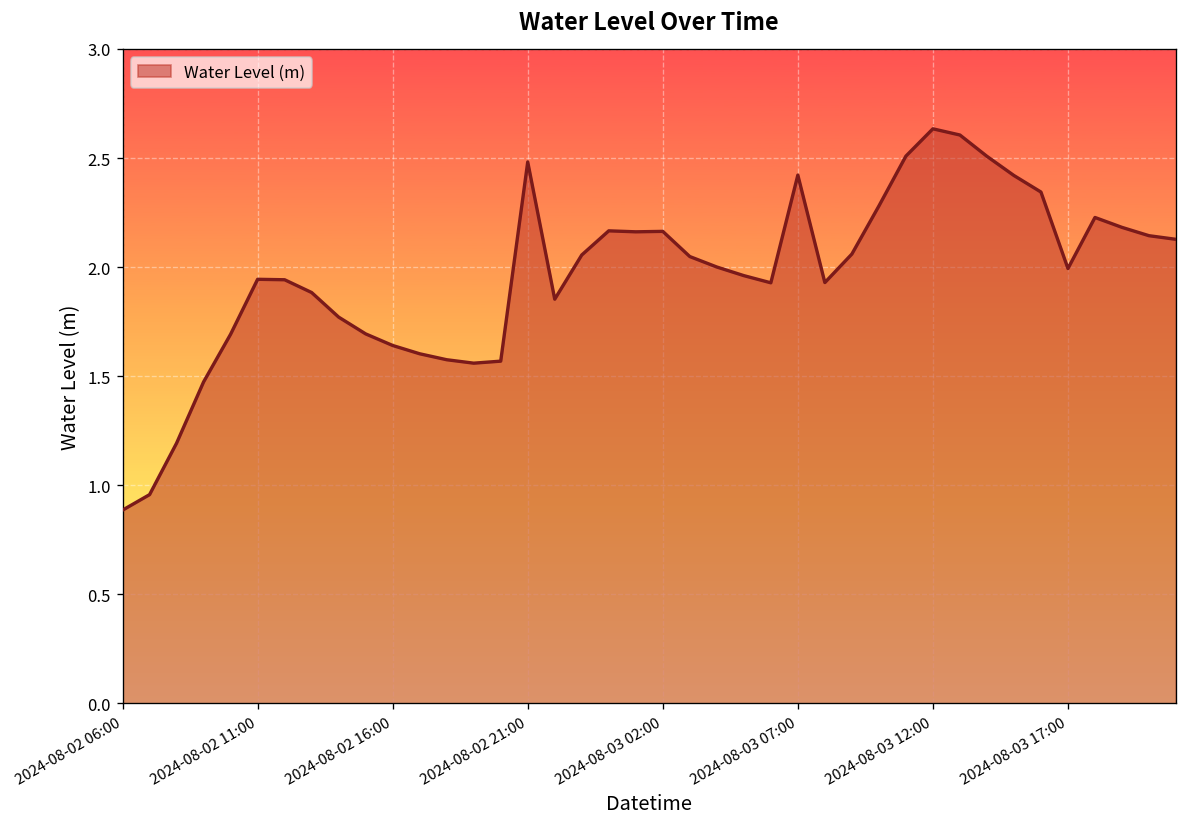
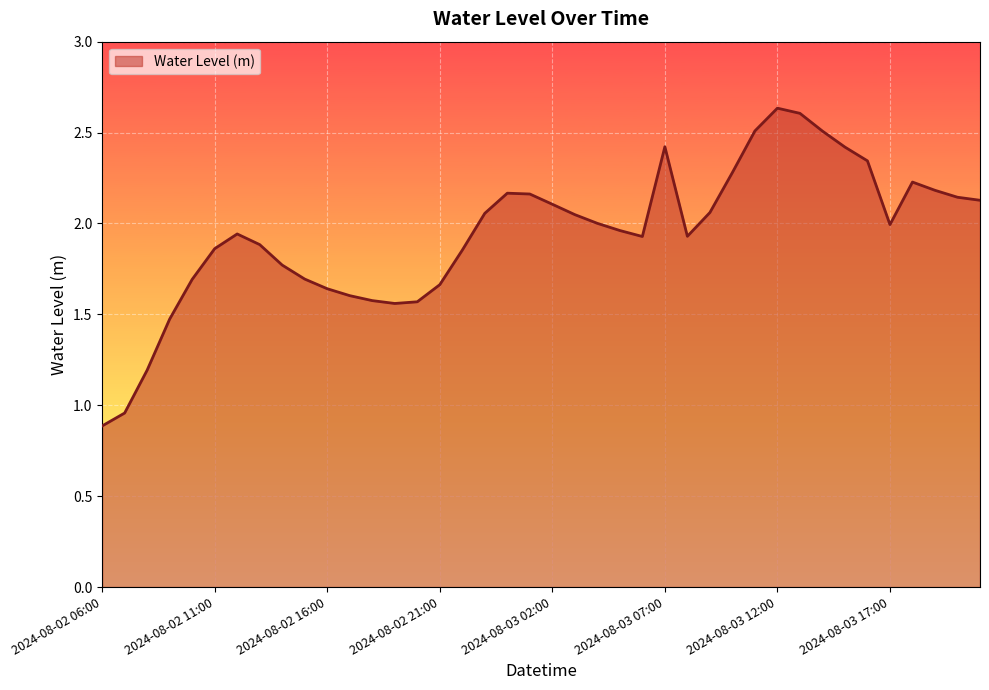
2024-08-02 11:00: 1.94 -> 1.86
2024-08-02 21:00: 2.48 -> 1.66
2024-08-03 02:00: 2.16 -> 2.11
